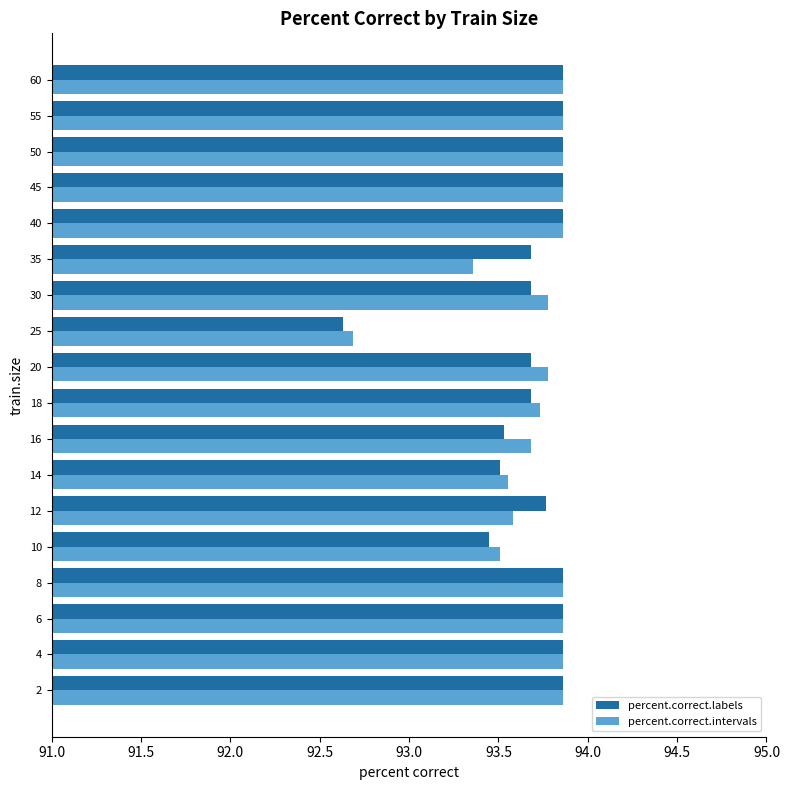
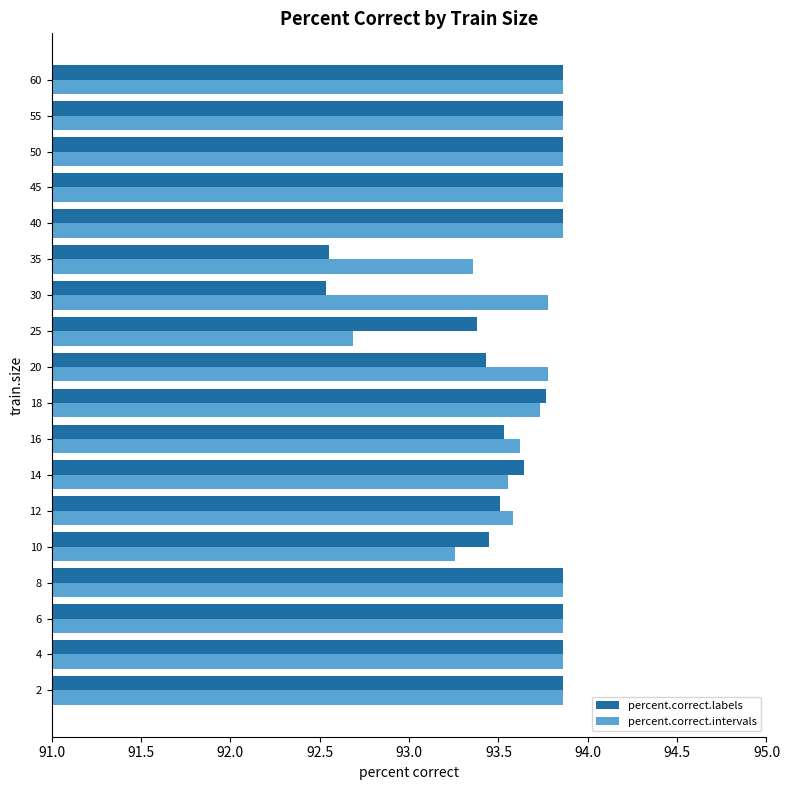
percent.correct.labels, 35: 93.68 -> 92.55
percent.correct.labels, 30: 93.68 -> 92.54
percent.correct.labels, 25: 92.63 -> 93.38
percent.correct.labels, 20: 93.68 -> 93.43
percent.correct.labels, 18: 93.68 -> 93.76
percent.correct.intervals, 16: 93.68 -> 93.62
percent.correct.labels, 14: 93.51 -> 93.64
percent.correct.labels, 12: 93.77 -> 93.51
percent.correct.intervals, 10: 93.51 -> 93.26
